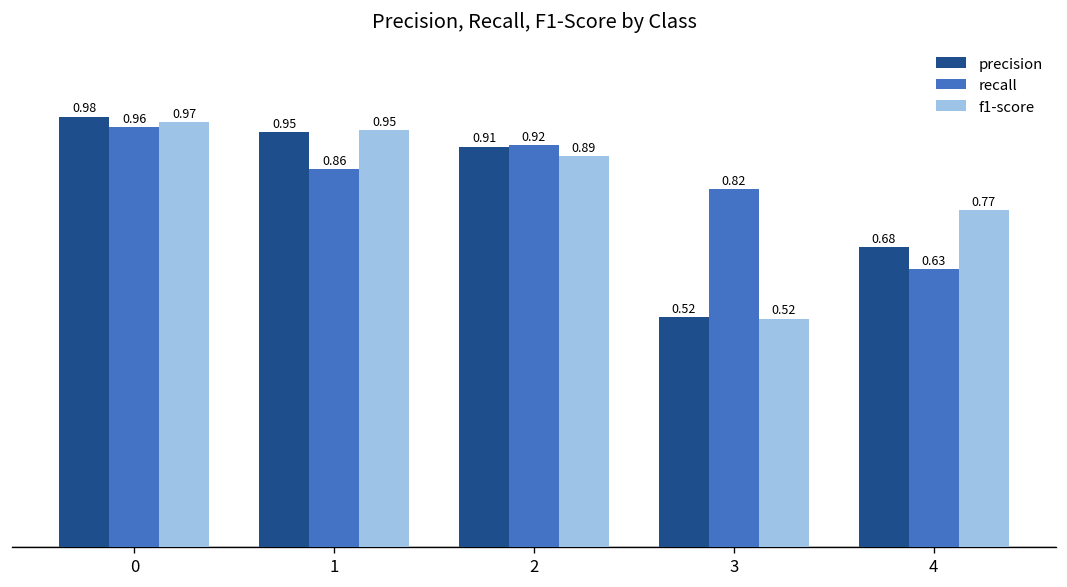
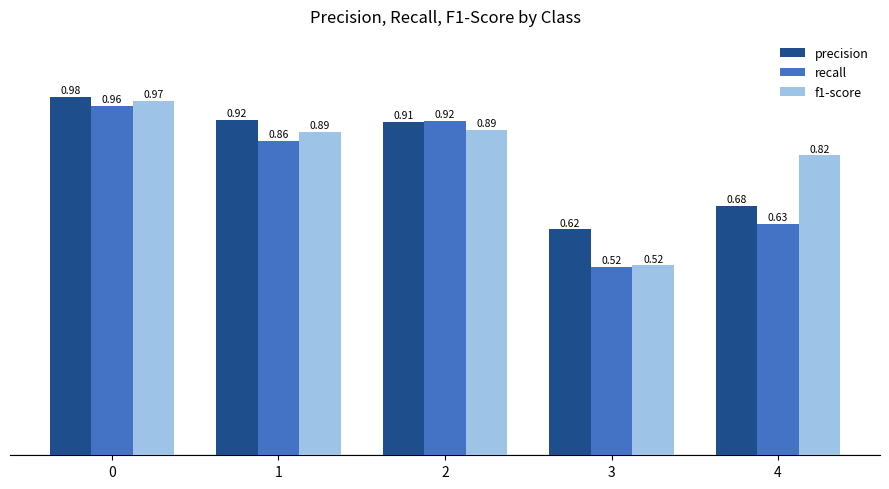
precision, 1: 0.95 -> 0.92
f1-score, 1: 0.95 -> 0.89
precision, 3: 0.52 -> 0.62
recall, 3: 0.82 -> 0.52
f1-score, 4: 0.77 -> 0.82
